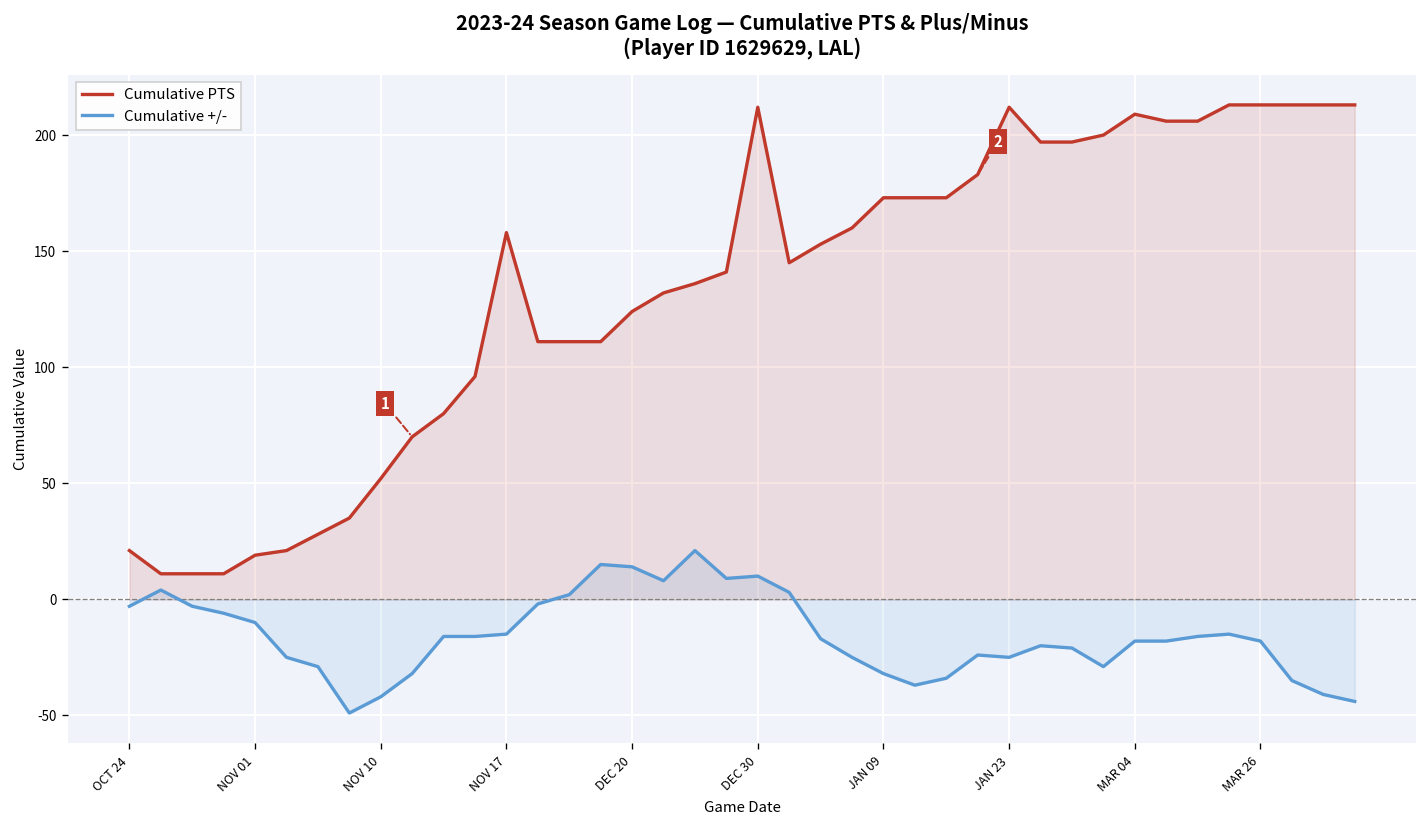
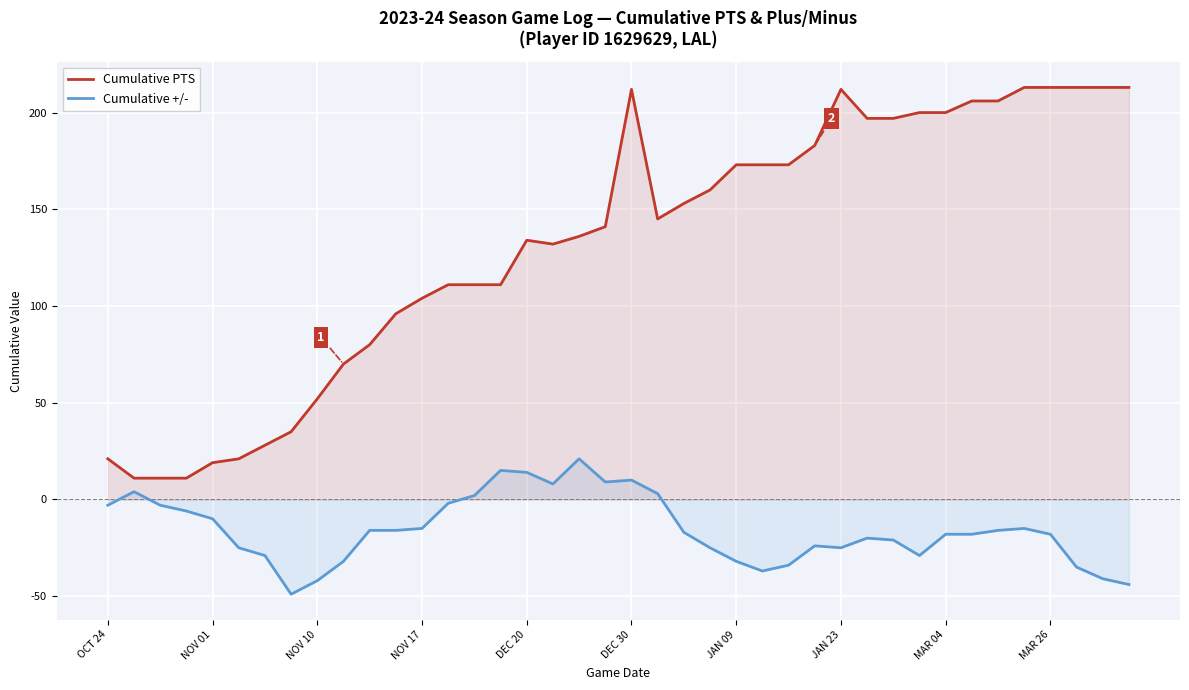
Cumulative PTS, NOV 17: 158 -> 104
Cumulative PTS, DEC 20: 124 -> 134
Cumulative PTS, MAR 04: 209 -> 200
